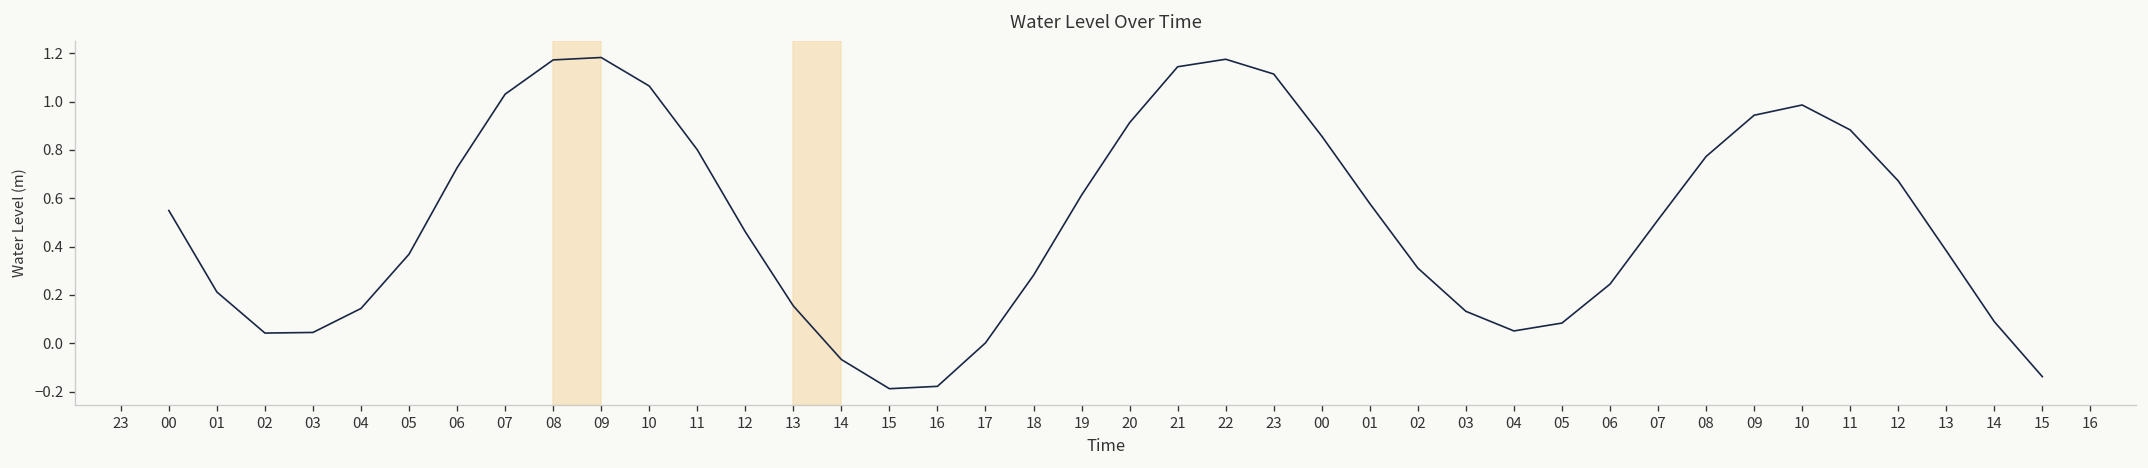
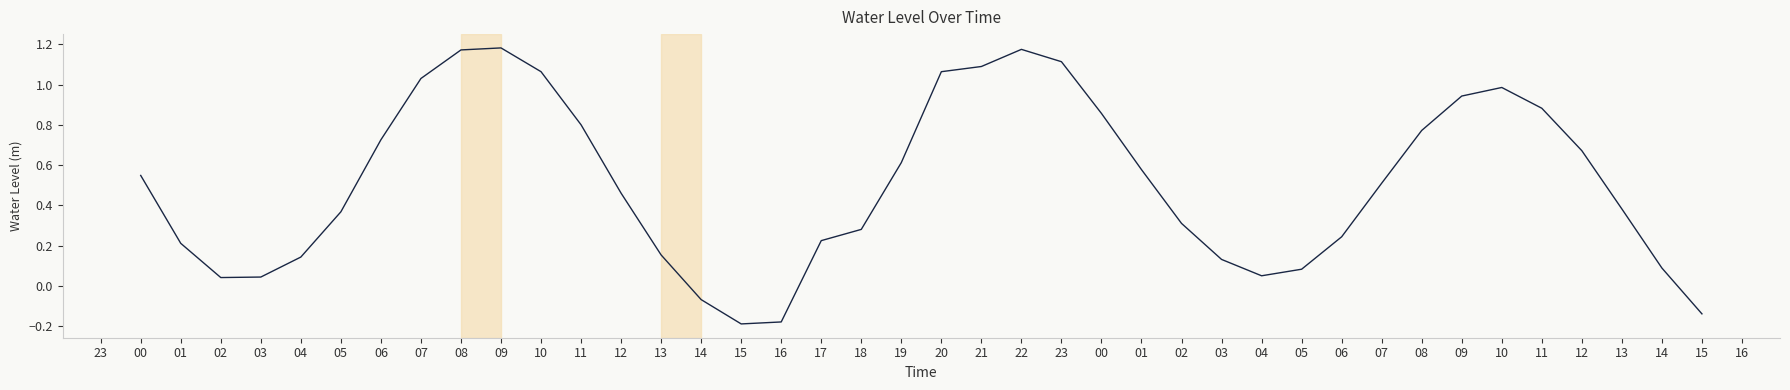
17: 0.00 -> 0.23
20: 0.91 -> 1.06
21: 1.14 -> 1.09
